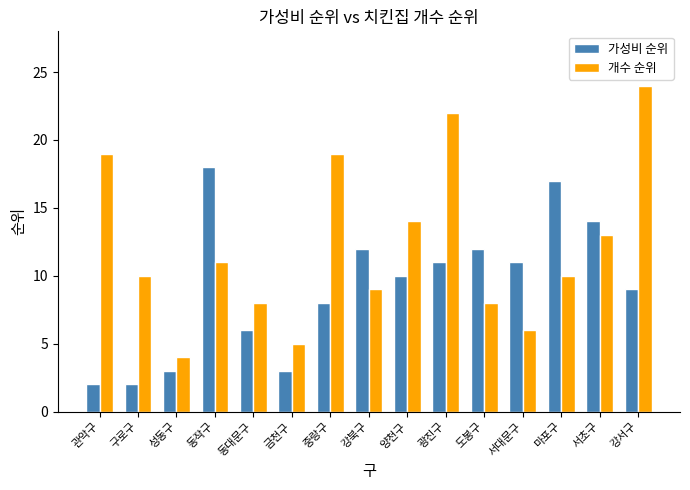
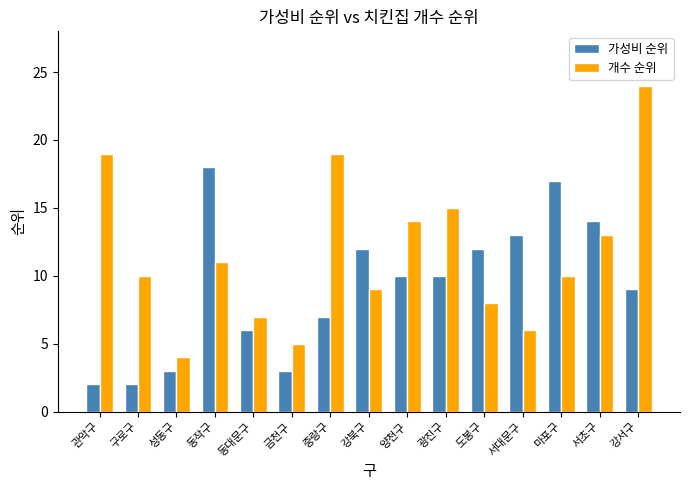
개수 순위, 동대문구: 8 -> 7
가성비 순위, 중랑구: 8 -> 7
가성비 순위, 광진구: 11 -> 10
개수 순위, 광진구: 22 -> 15
가성비 순위, 서대문구: 11 -> 13
